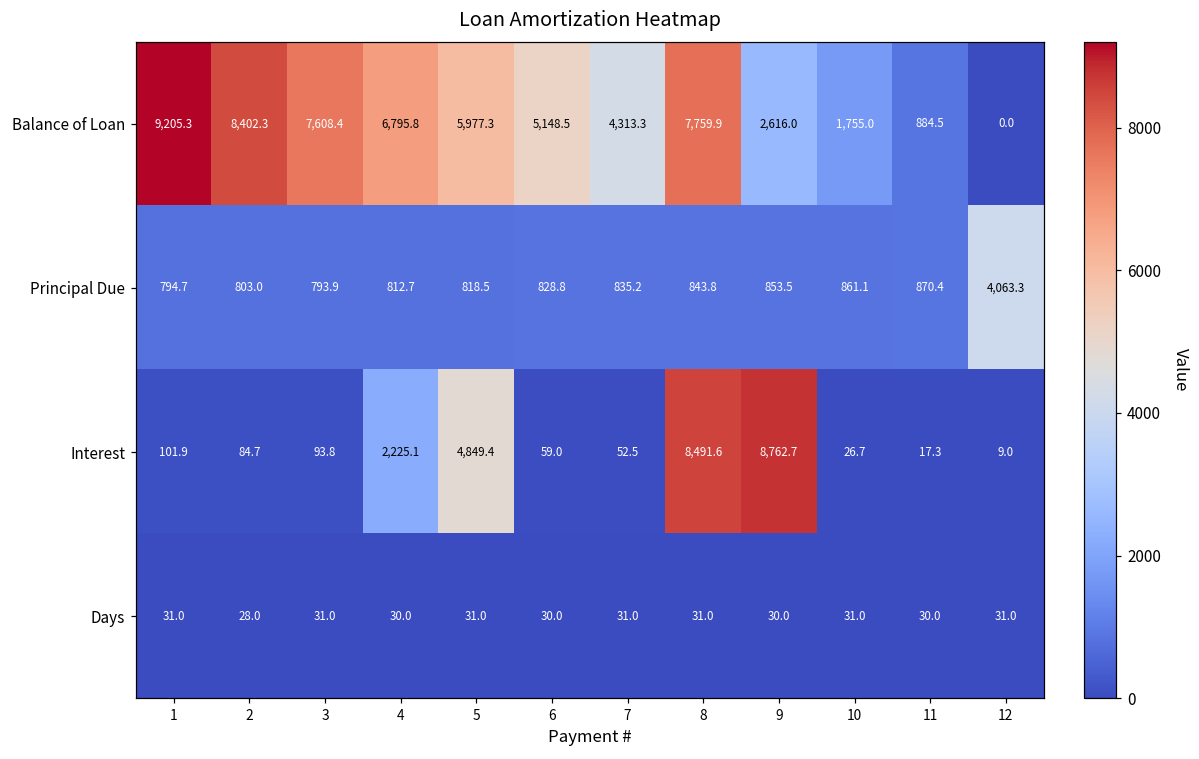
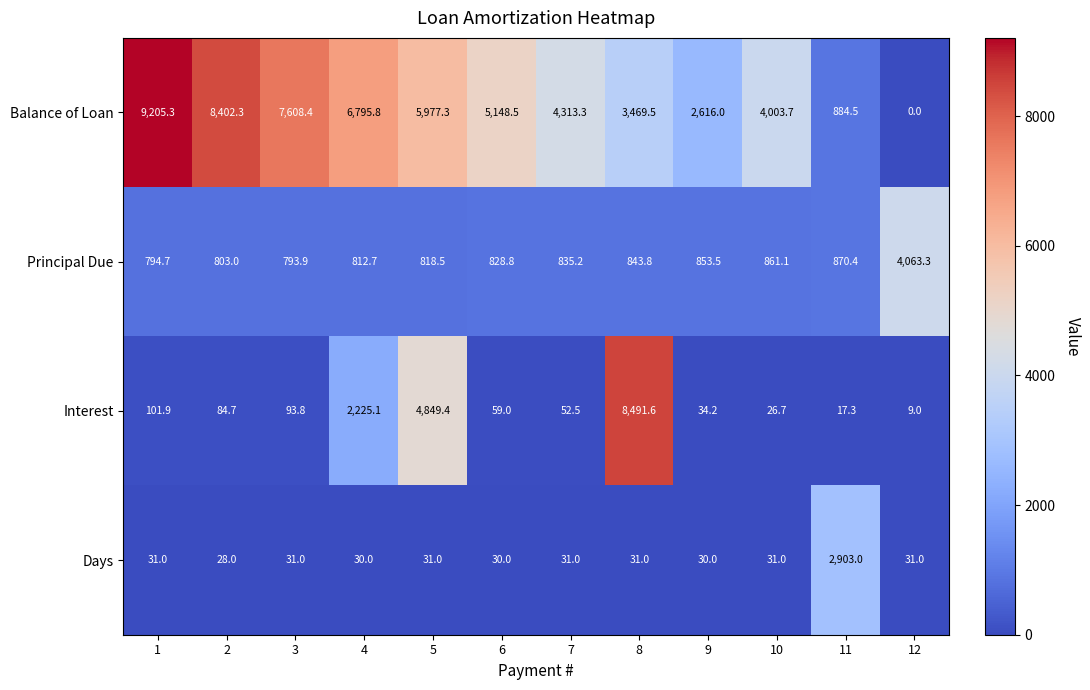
Balance of Loan, 8: 7,759.9 -> 3,469.5
Balance of Loan, 10: 1,755.0 -> 4,003.7
Interest, 9: 8,762.7 -> 34.2
Days, 11: 30.0 -> 2,903.0
